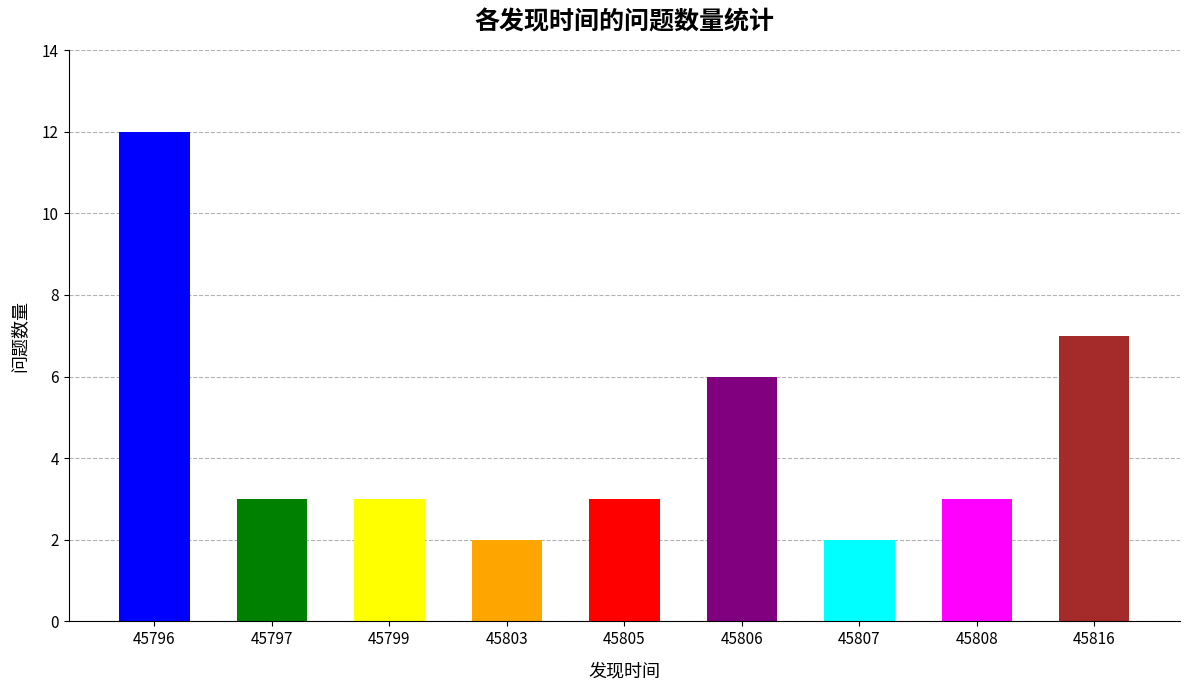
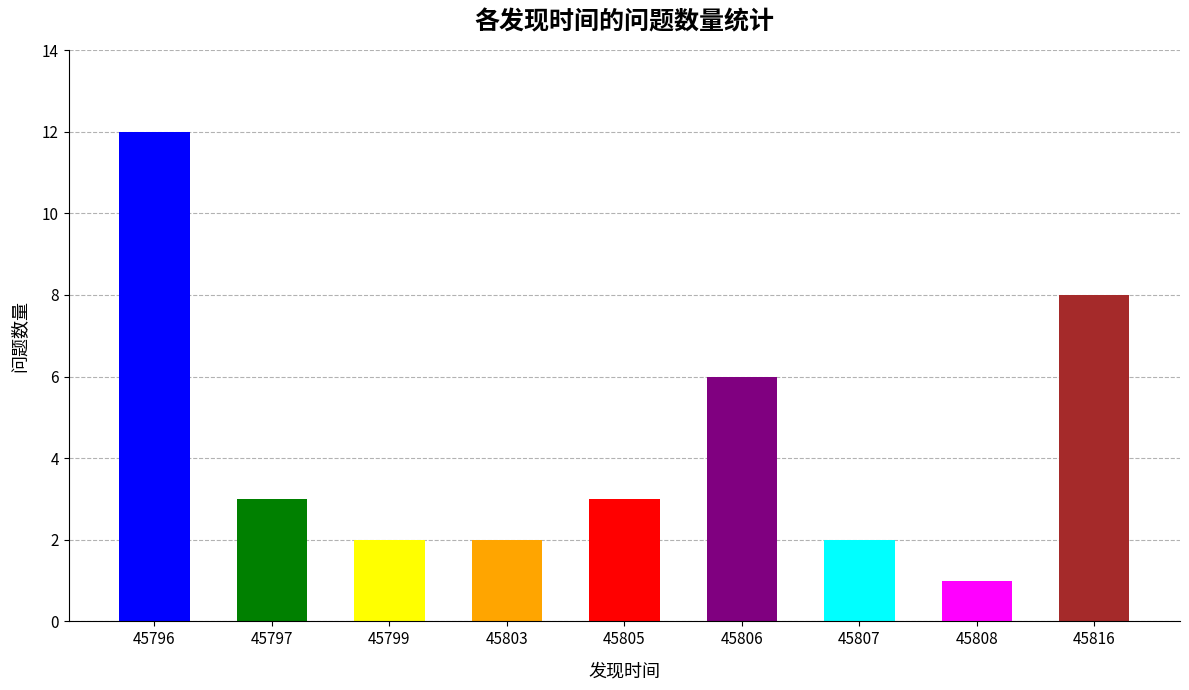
45799: 3 -> 2
45808: 3 -> 1
45816: 7 -> 8
